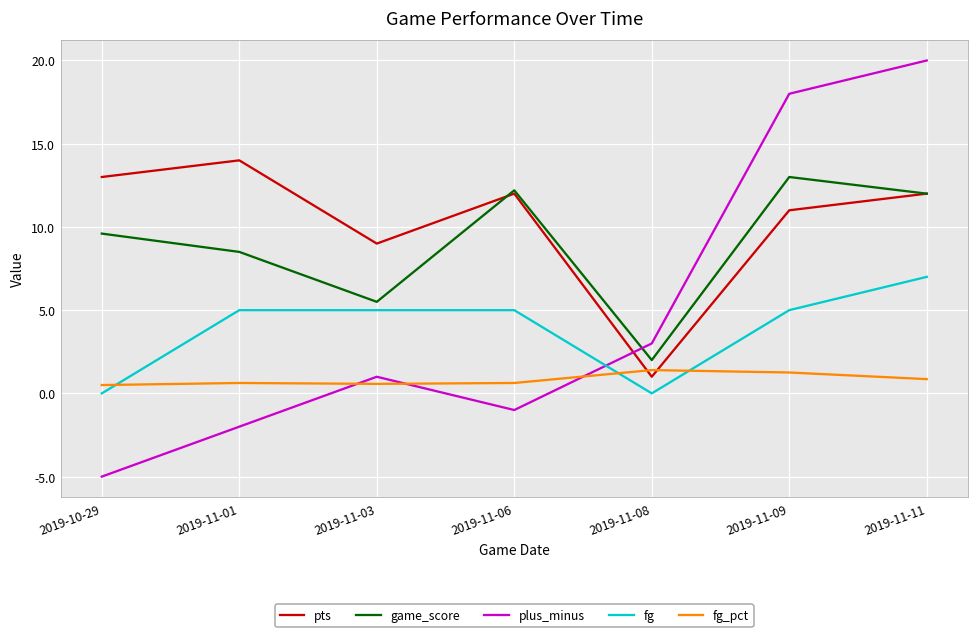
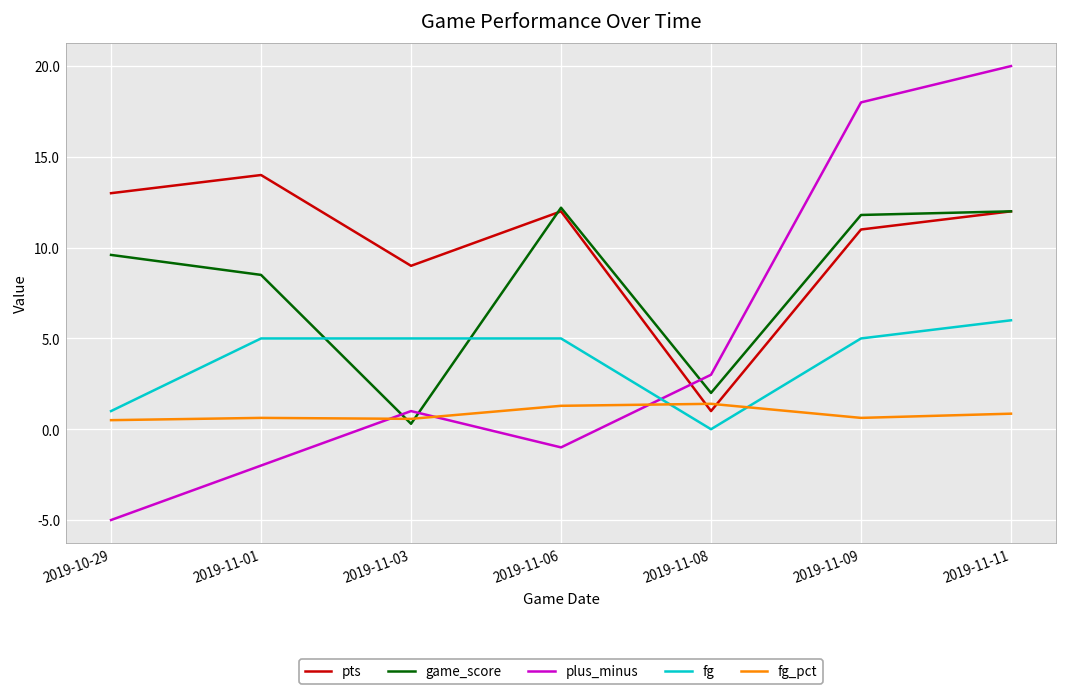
fg, 2019-10-29: 0 -> 1
game_score, 2019-11-03: 5.5 -> 0.3
fg_pct, 2019-11-06: 0.6 -> 1.3
game_score, 2019-11-09: 13.0 -> 11.8
fg_pct, 2019-11-09: 1.3 -> 0.6
fg, 2019-11-11: 7 -> 6
